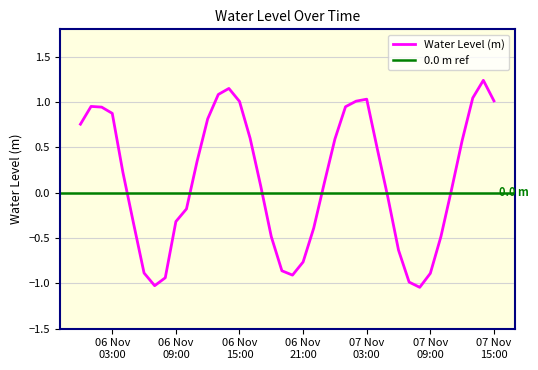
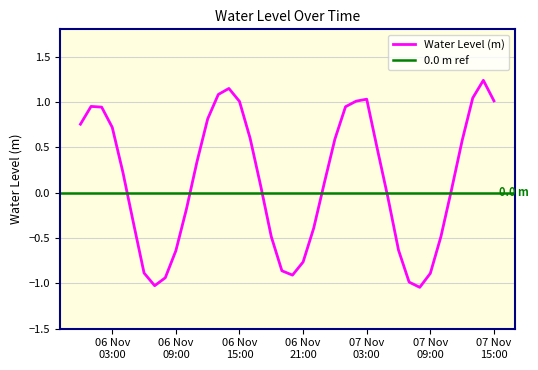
06 Nov 03:00: 0.9 -> 0.7
06 Nov 09:00: -0.3 -> -0.6
